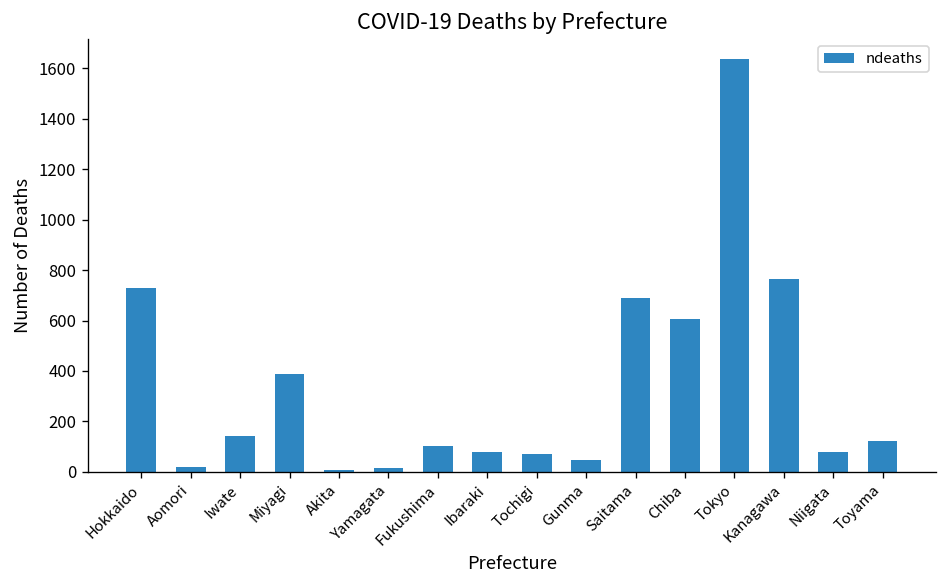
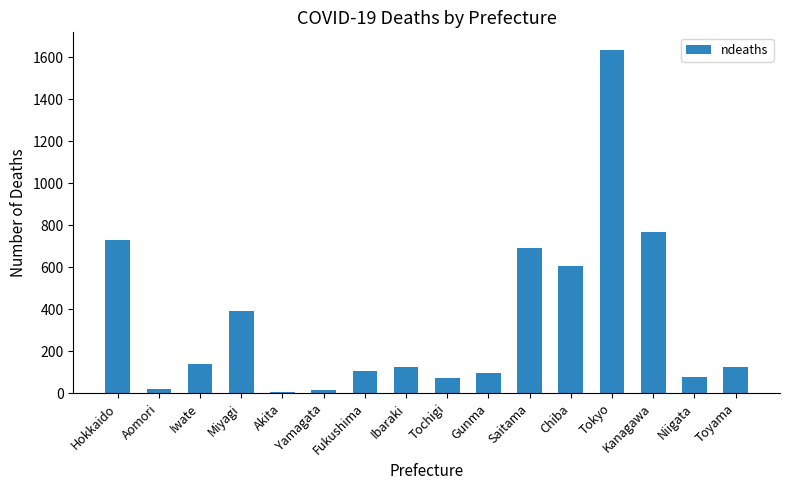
Ibaraki: 80 -> 120
Gunma: 50 -> 90
